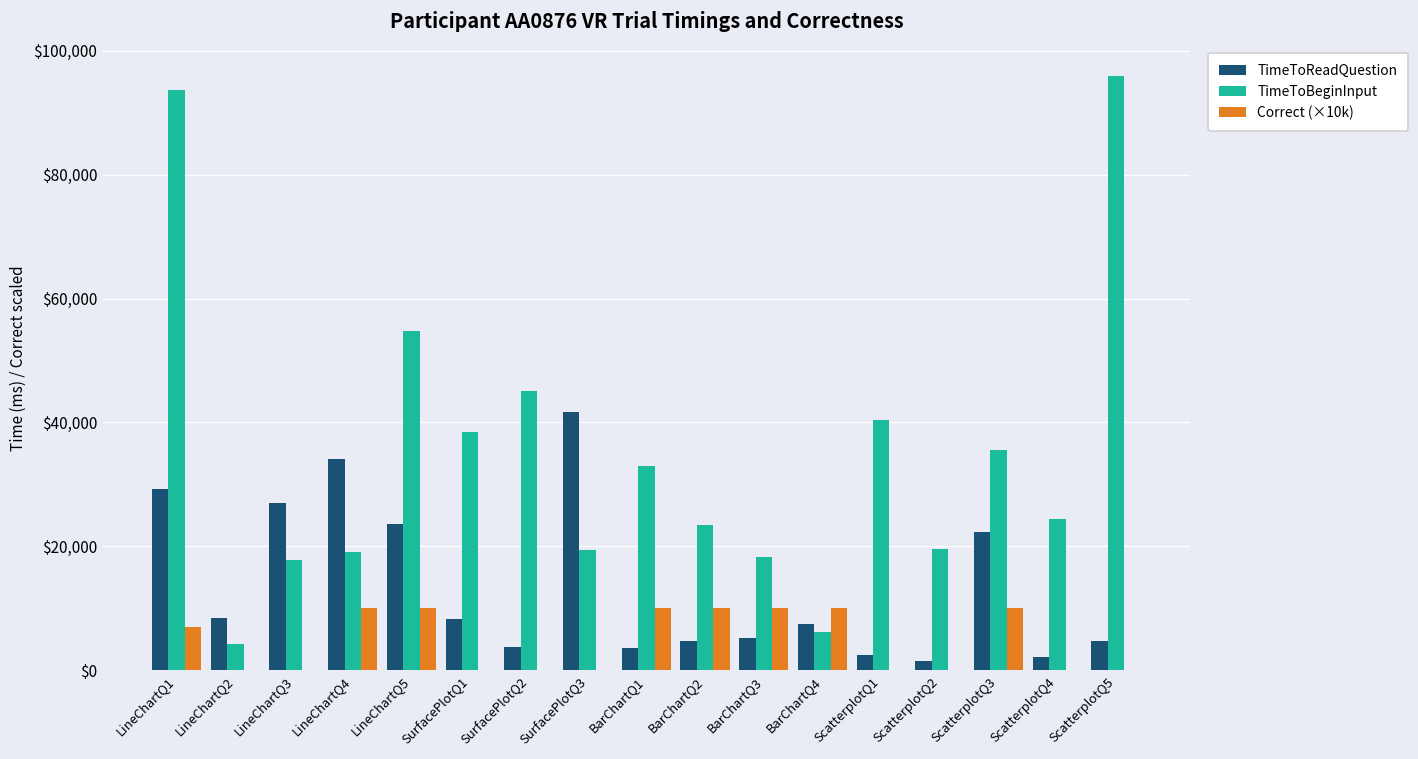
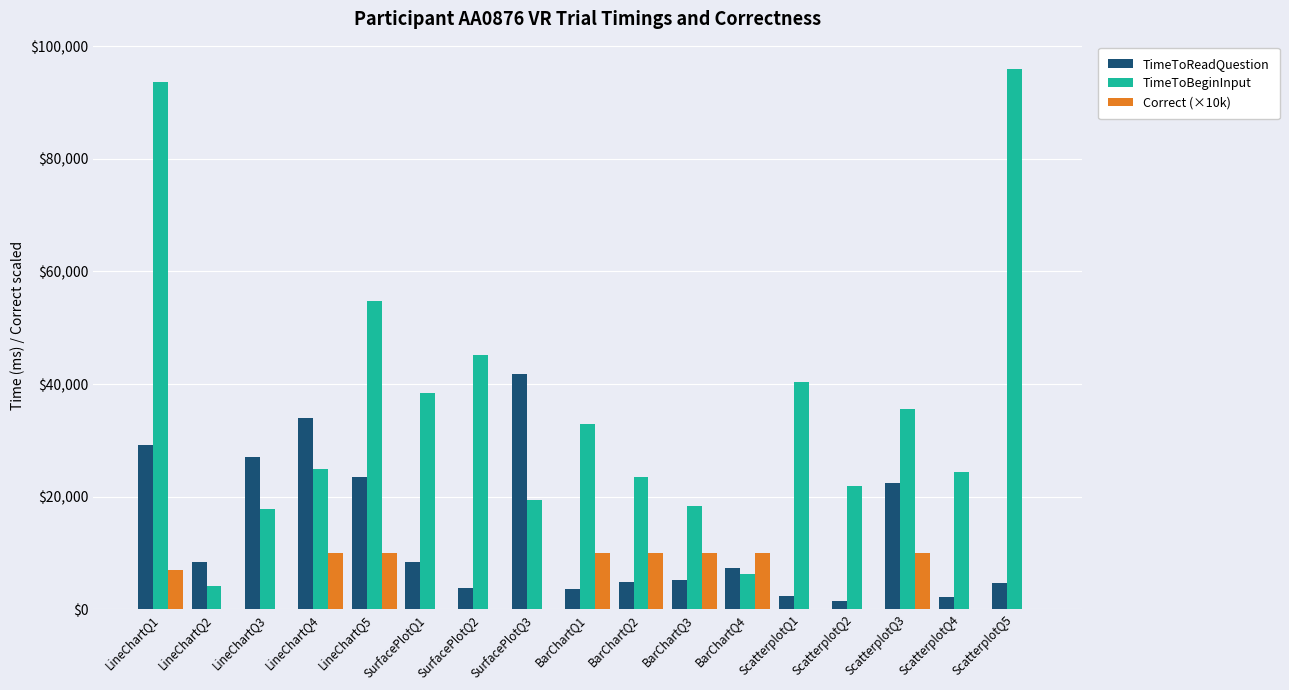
TimeToBeginInput, LineChartQ4: $19,000 -> $25,000
TimeToBeginInput, ScatterplotQ2: $20,000 -> $22,000
